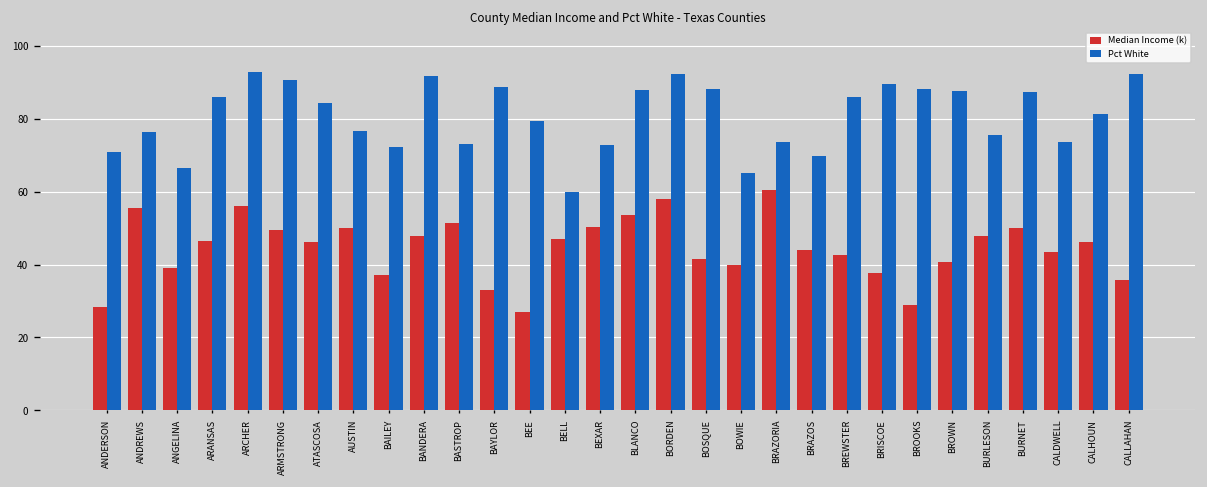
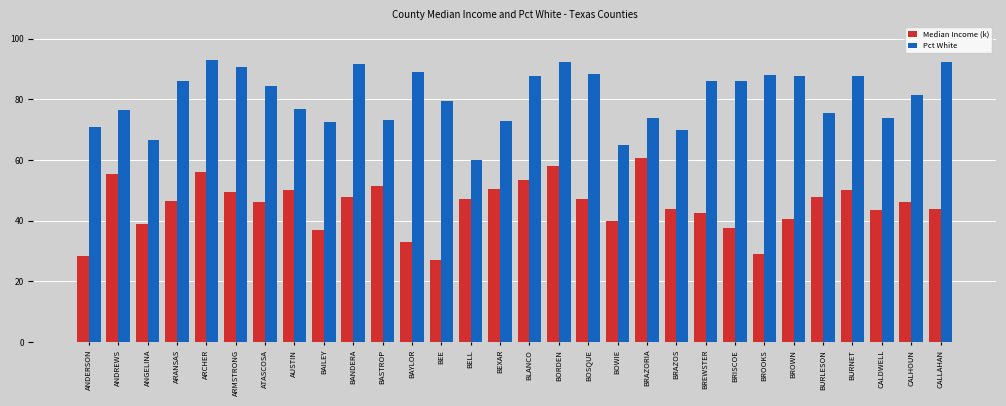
Median Income (k), BOSQUE: 42 -> 47
Pct White, BRISCOE: 90 -> 86
Median Income (k), CALLAHAN: 36 -> 44
